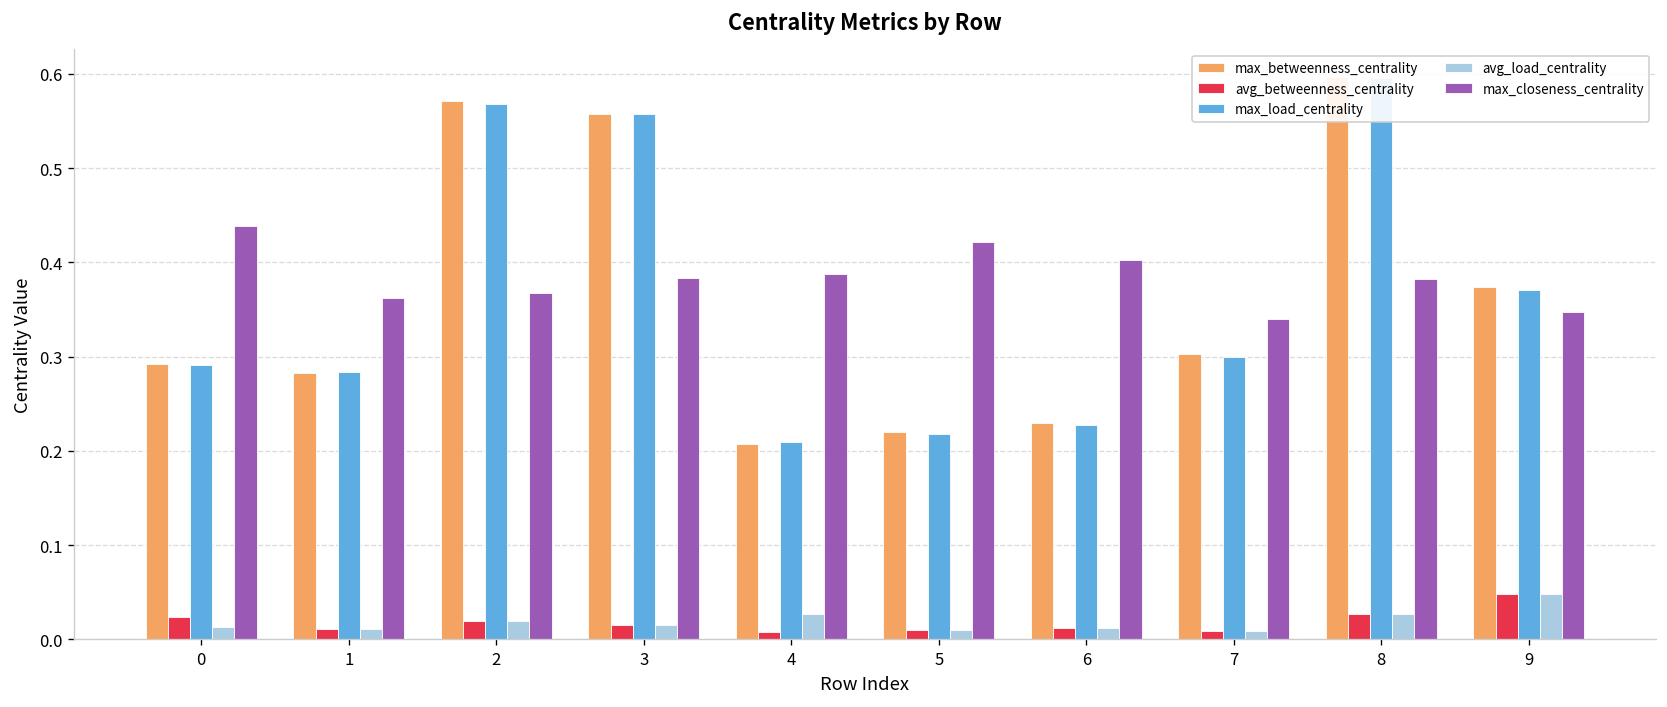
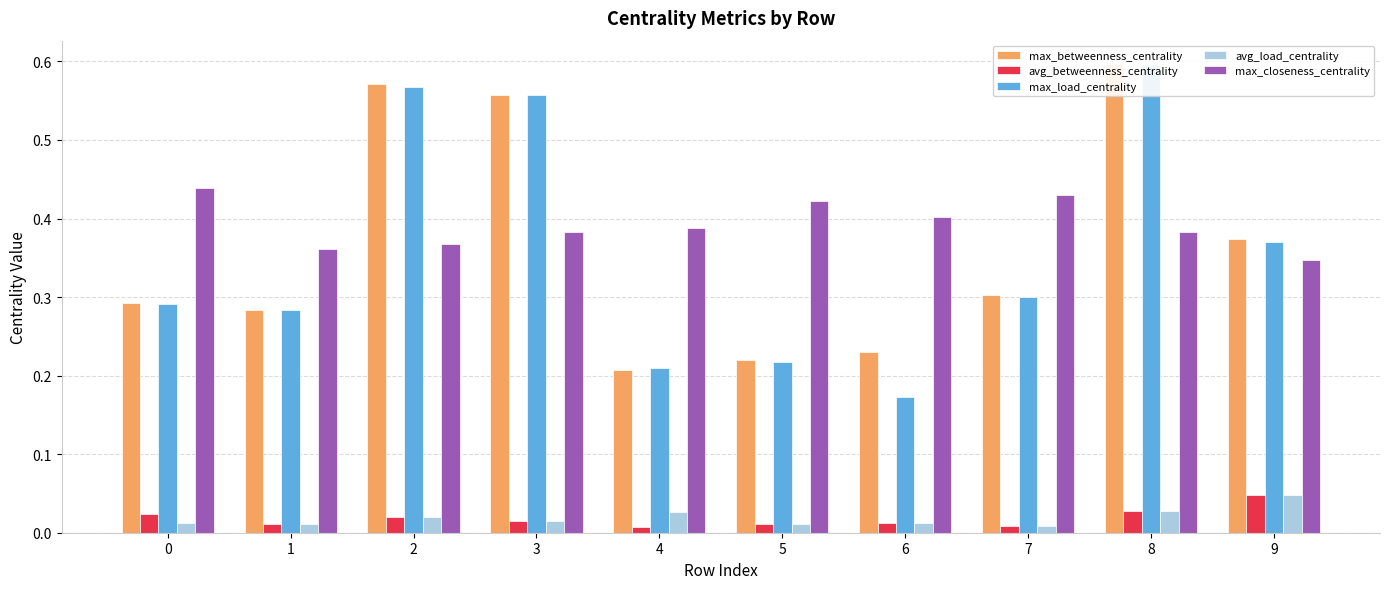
max_load_centrality, 6: 0.23 -> 0.17
max_closeness_centrality, 7: 0.34 -> 0.43
